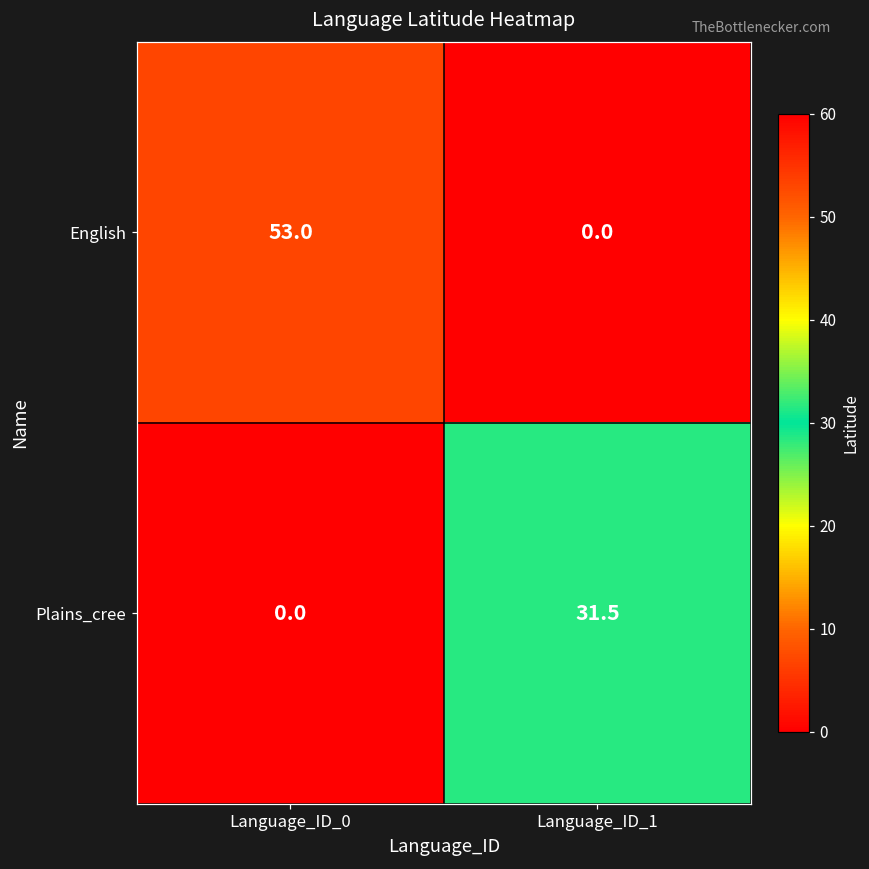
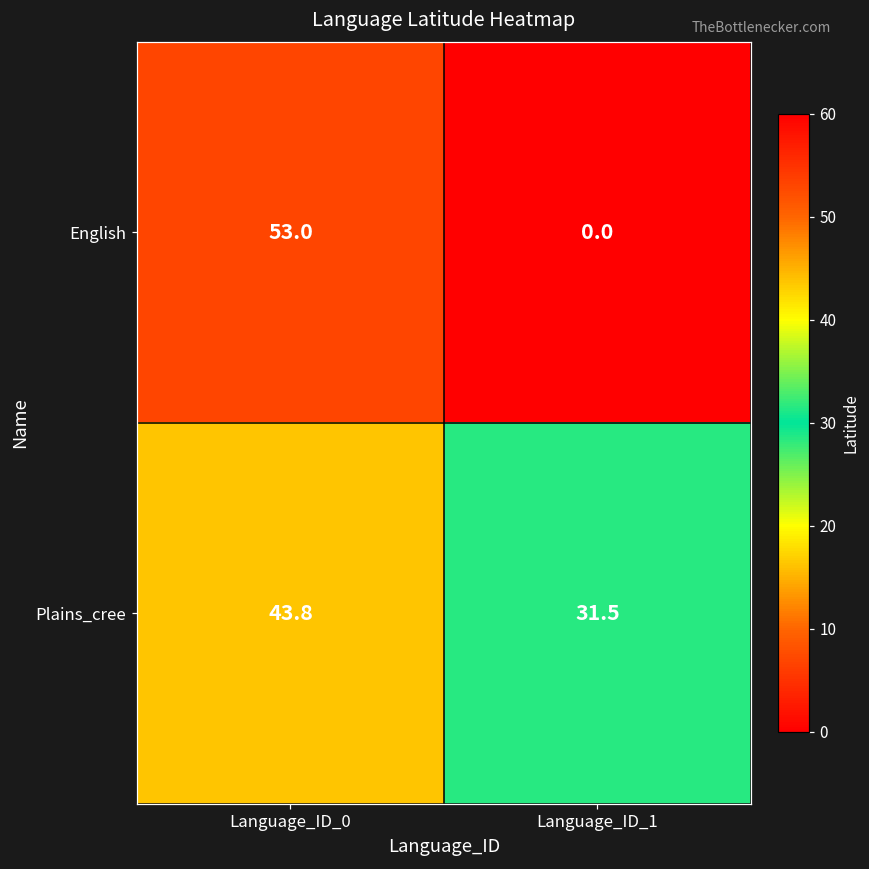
Plains_cree, Language_ID_0: 0.0 -> 43.8
